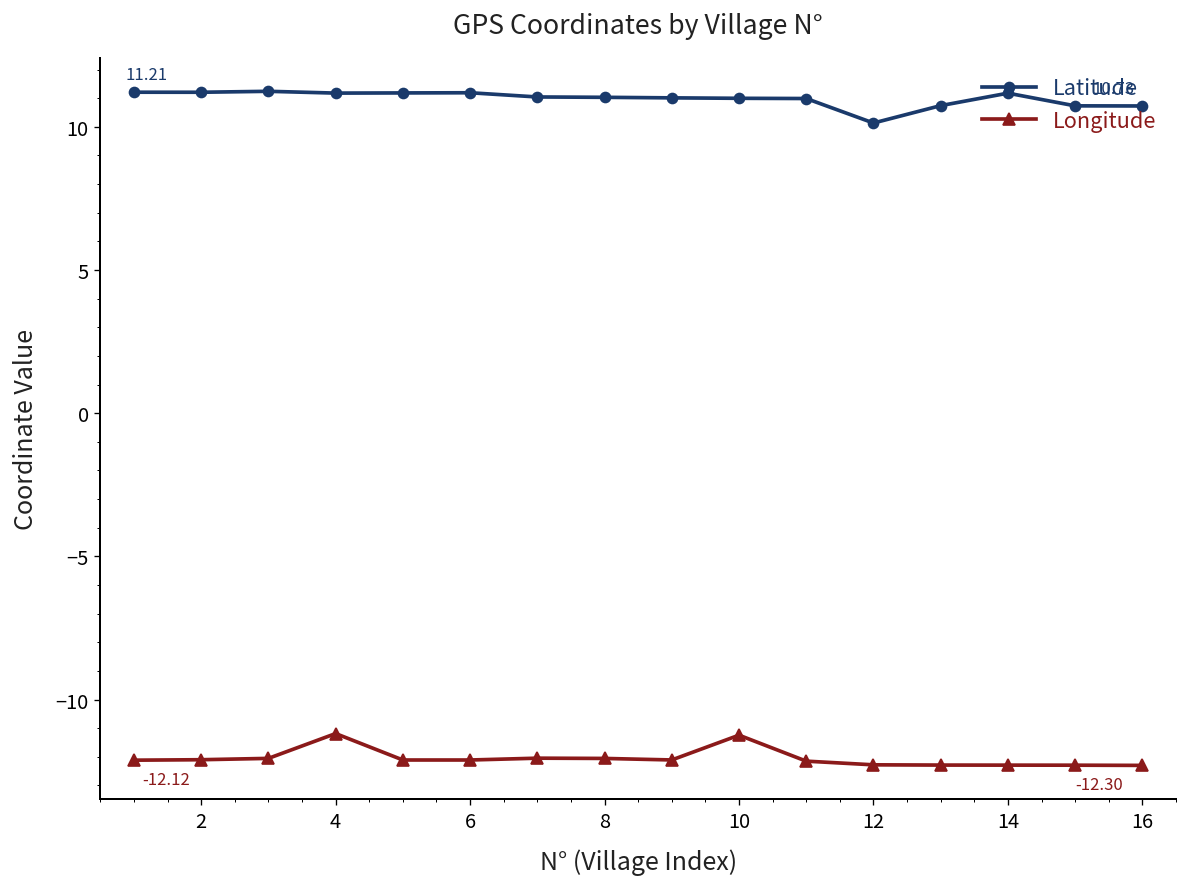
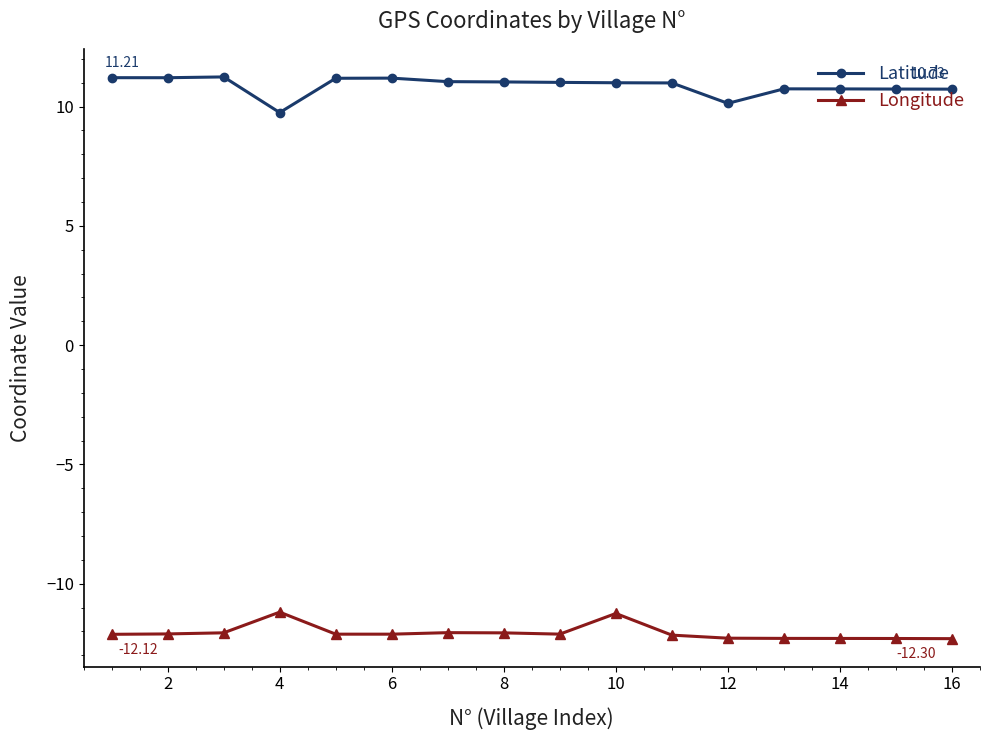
Latitude, 4: 11.2 -> 9.7
Latitude, 14: 11.2 -> 10.7
